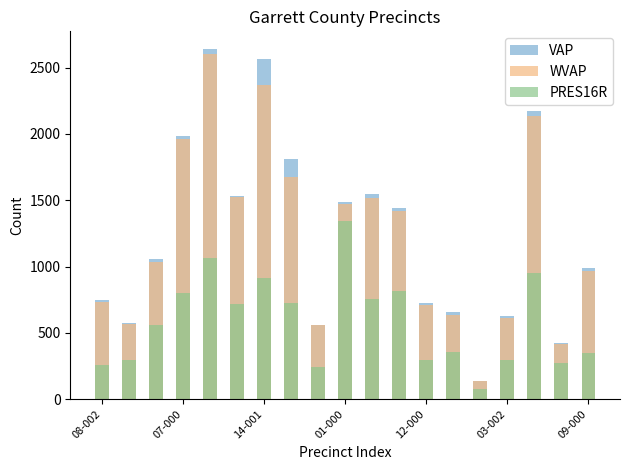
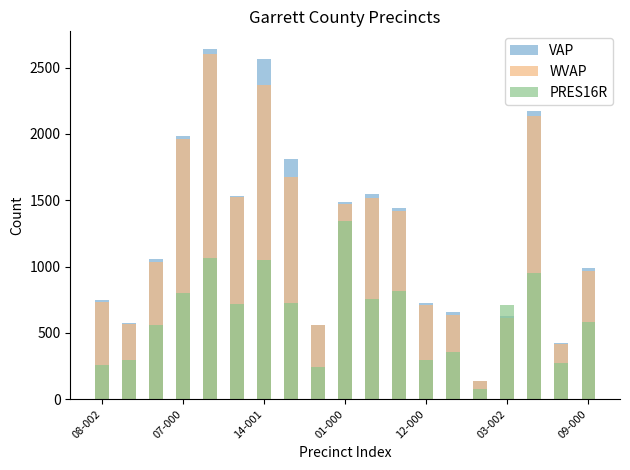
PRES16R, 14-001: 910 -> 1050
PRES16R, 03-002: 300 -> 710
PRES16R, 09-000: 350 -> 580
